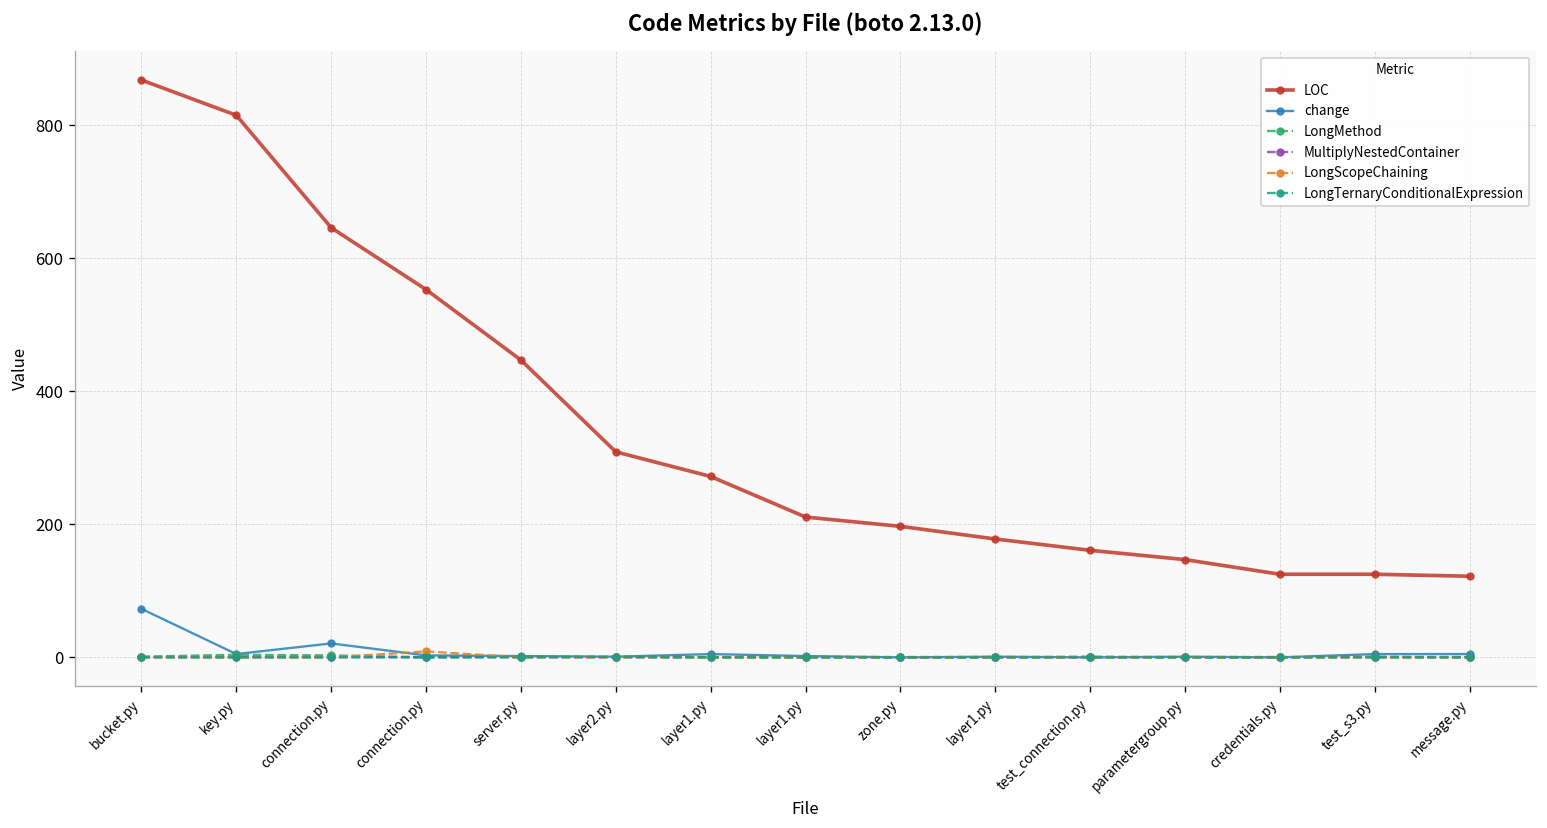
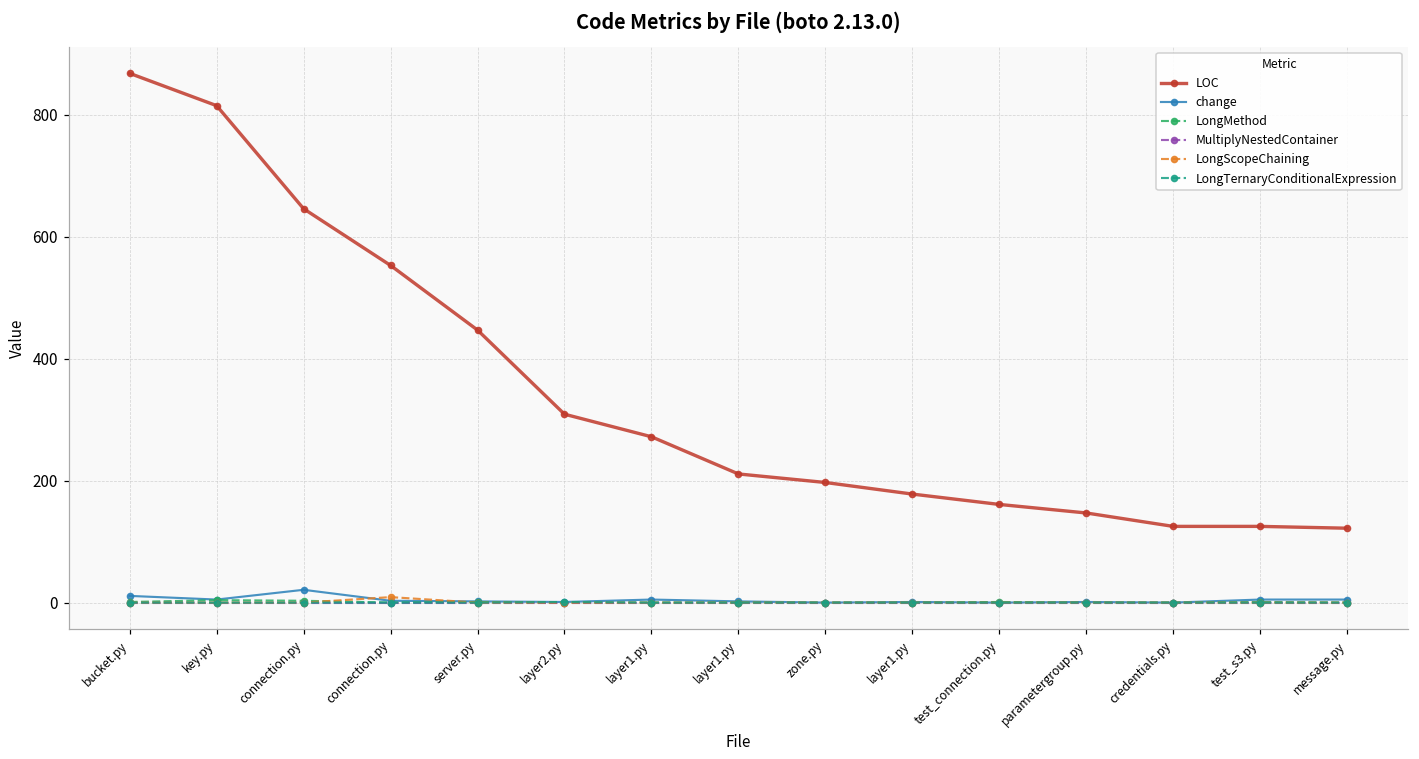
change, bucket.py: 70 -> 10
